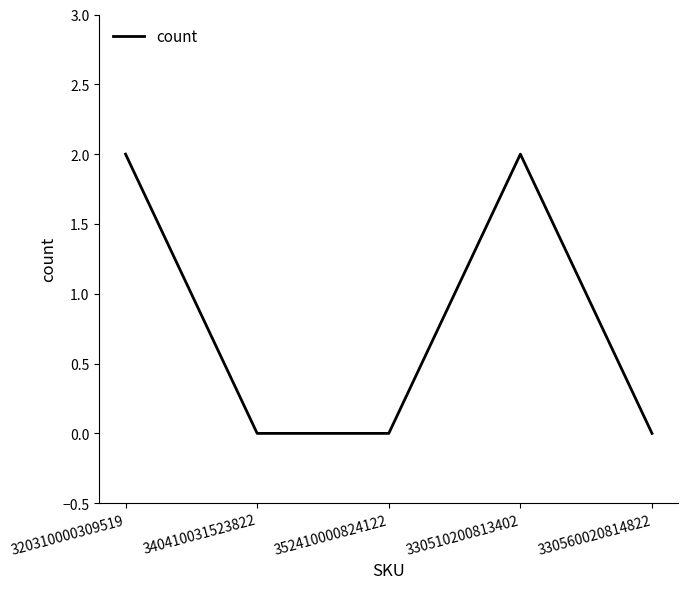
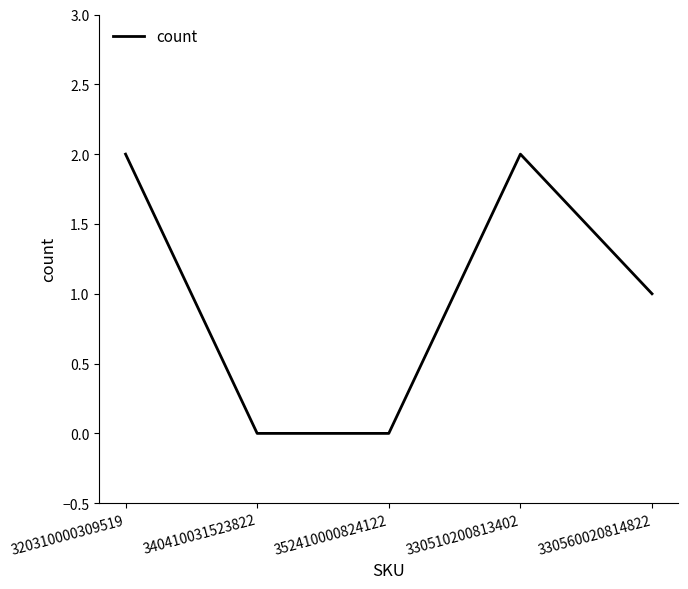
330560020814822: 0 -> 1
